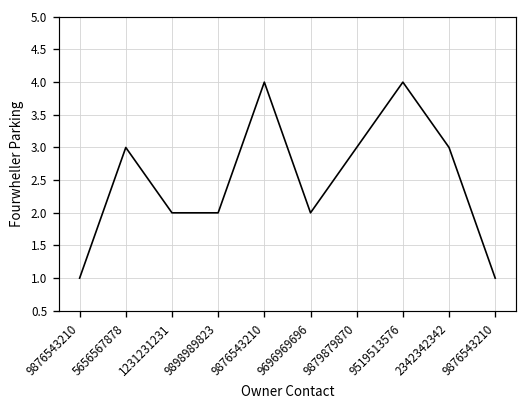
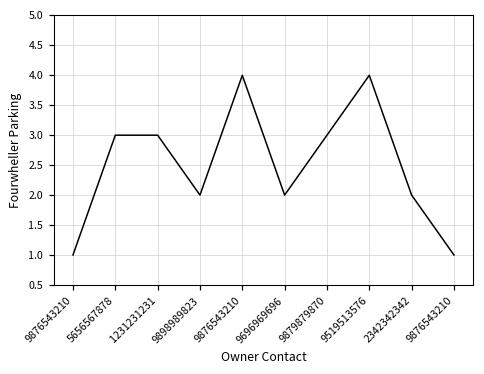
1231231231: 2 -> 3
2342342342: 3 -> 2
